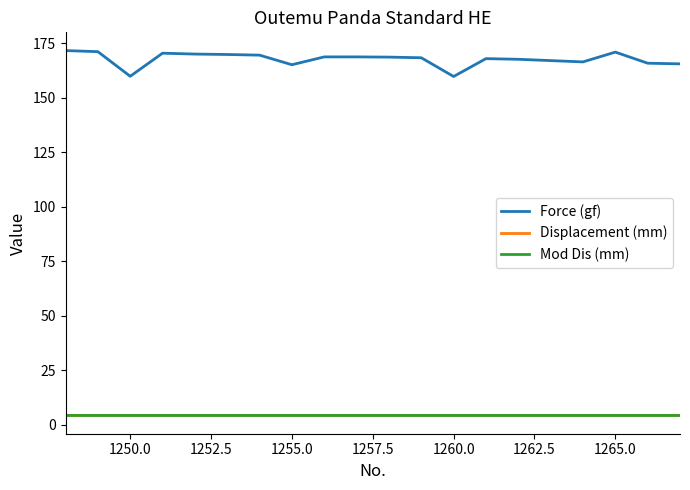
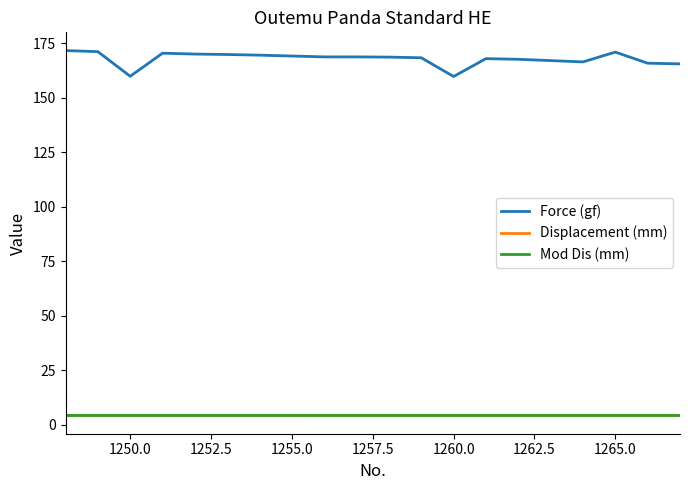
Force (gf), 1255.0: 165 -> 169
